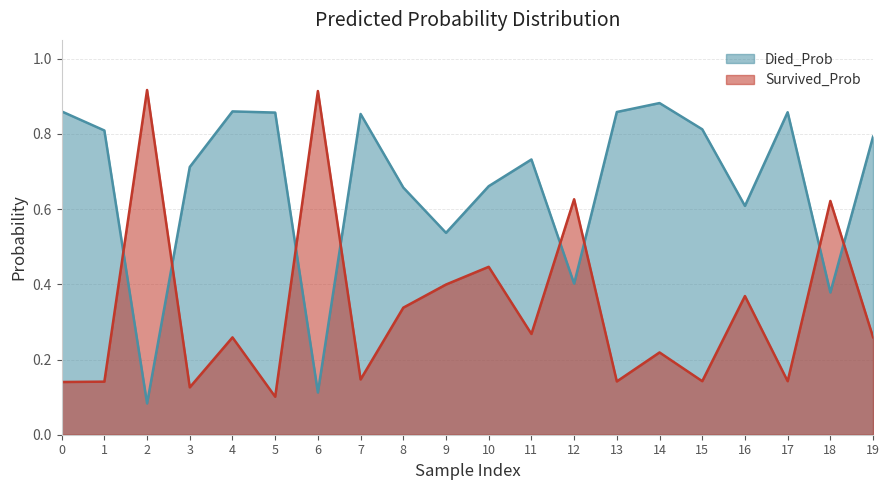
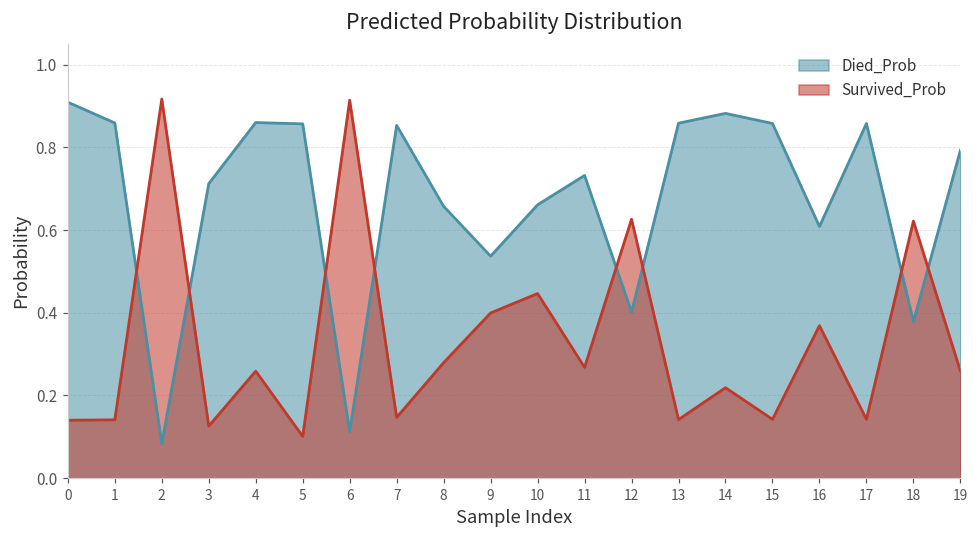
Died_Prob, 0: 0.86 -> 0.91
Died_Prob, 1: 0.81 -> 0.86
Survived_Prob, 8: 0.34 -> 0.28
Died_Prob, 15: 0.81 -> 0.86
